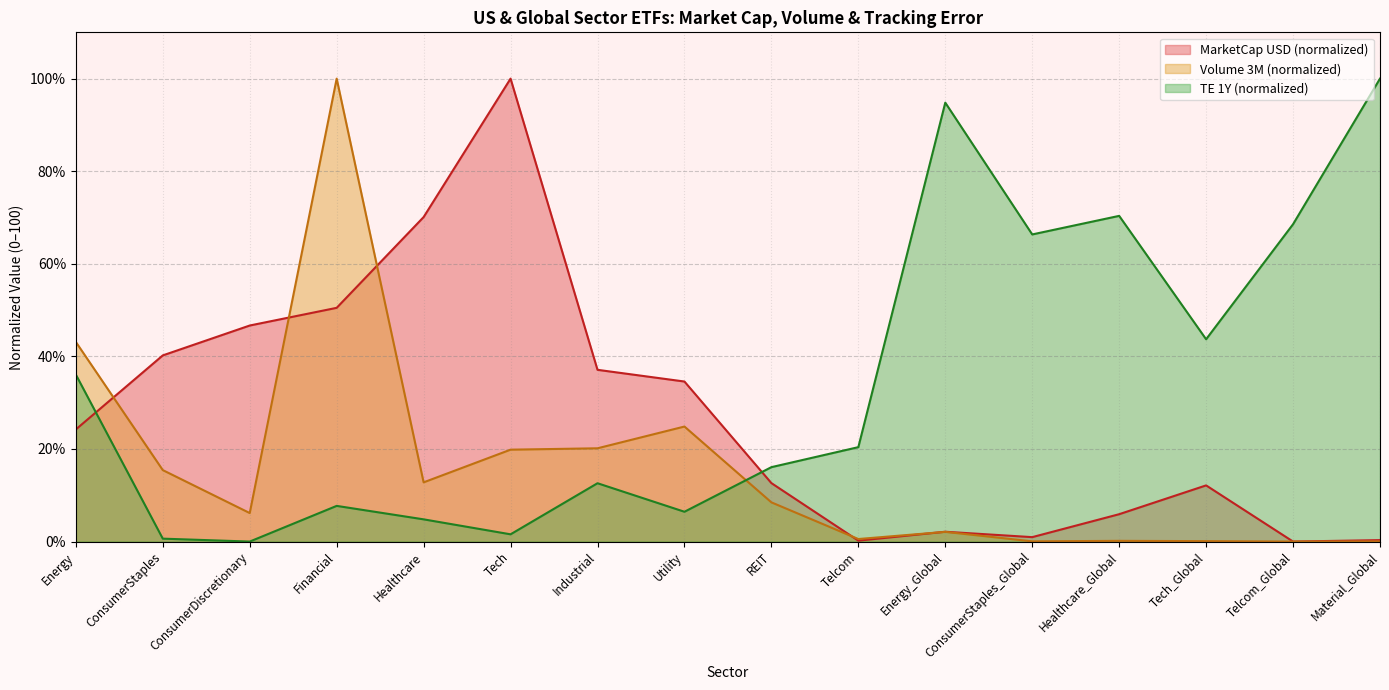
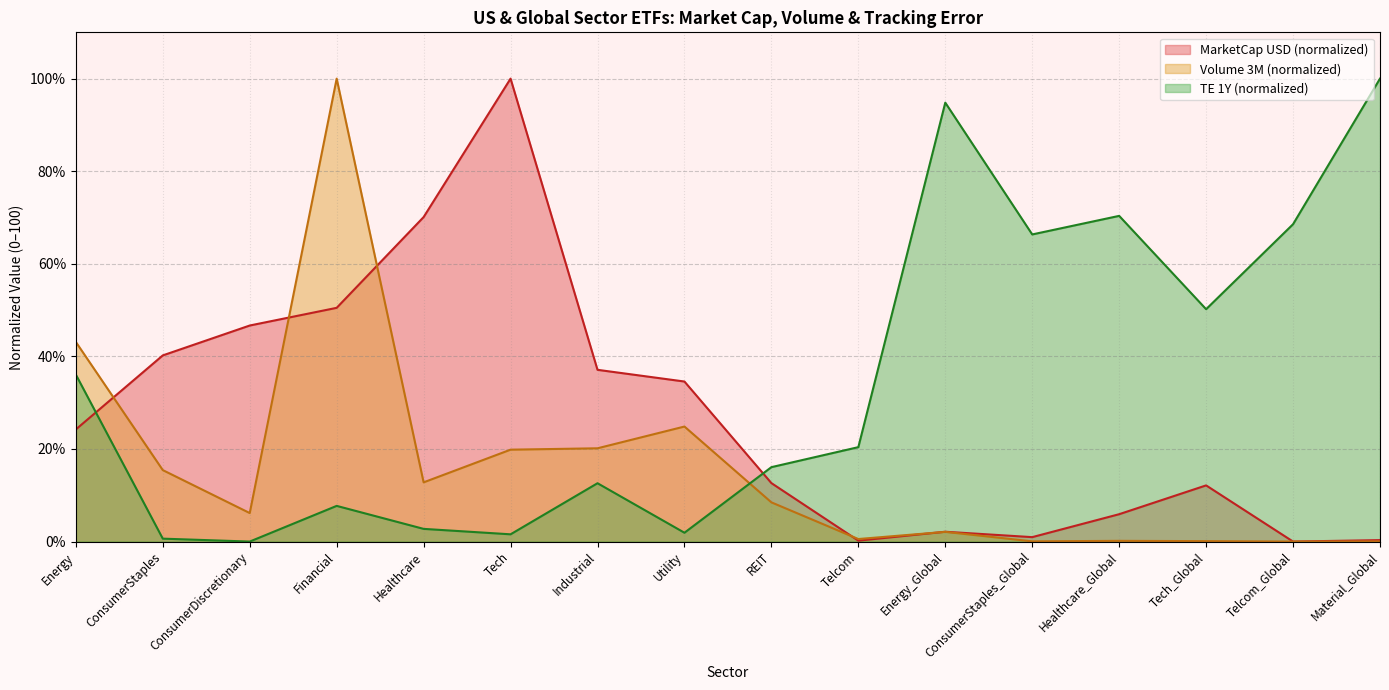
TE 1Y (normalized), Healthcare: 5% -> 3%
TE 1Y (normalized), Utility: 6% -> 2%
TE 1Y (normalized), Tech_Global: 44% -> 50%
